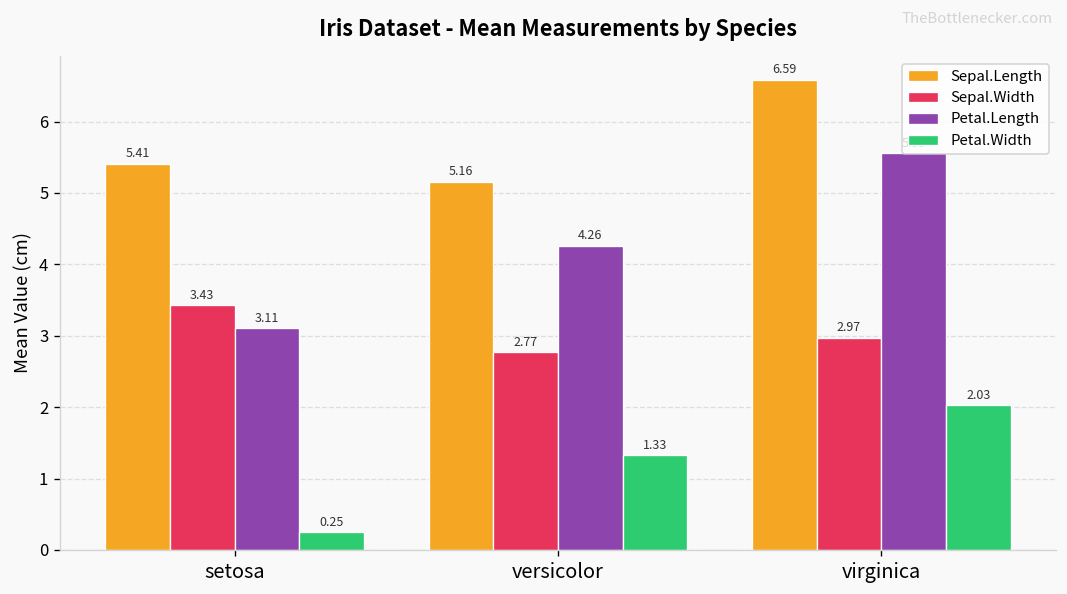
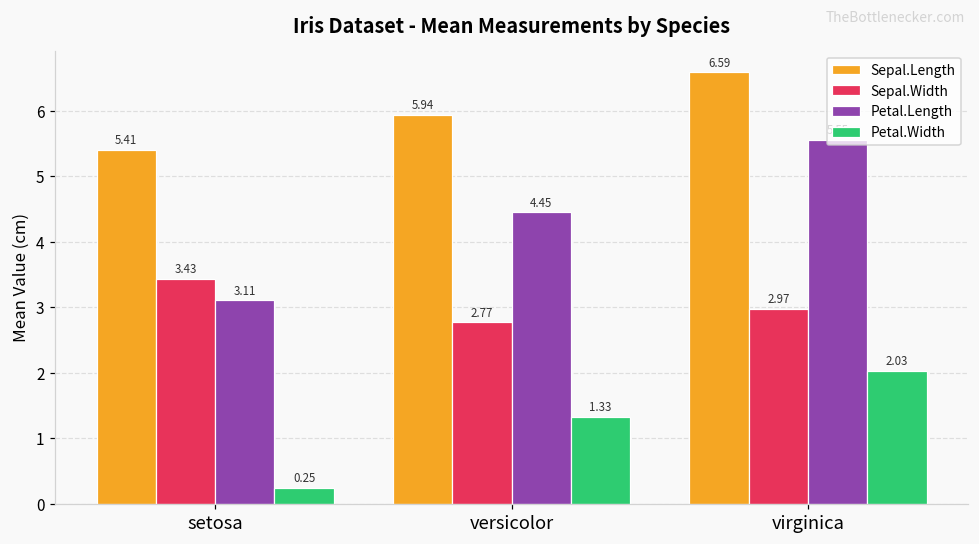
Sepal.Length, versicolor: 5.16 -> 5.94
Petal.Length, versicolor: 4.26 -> 4.45
